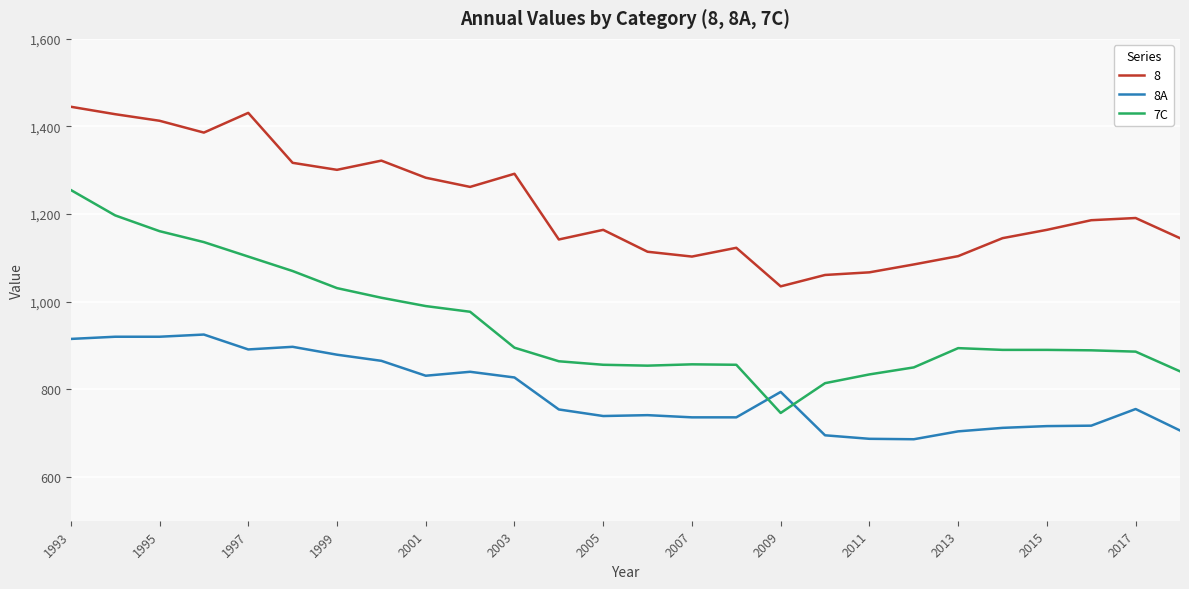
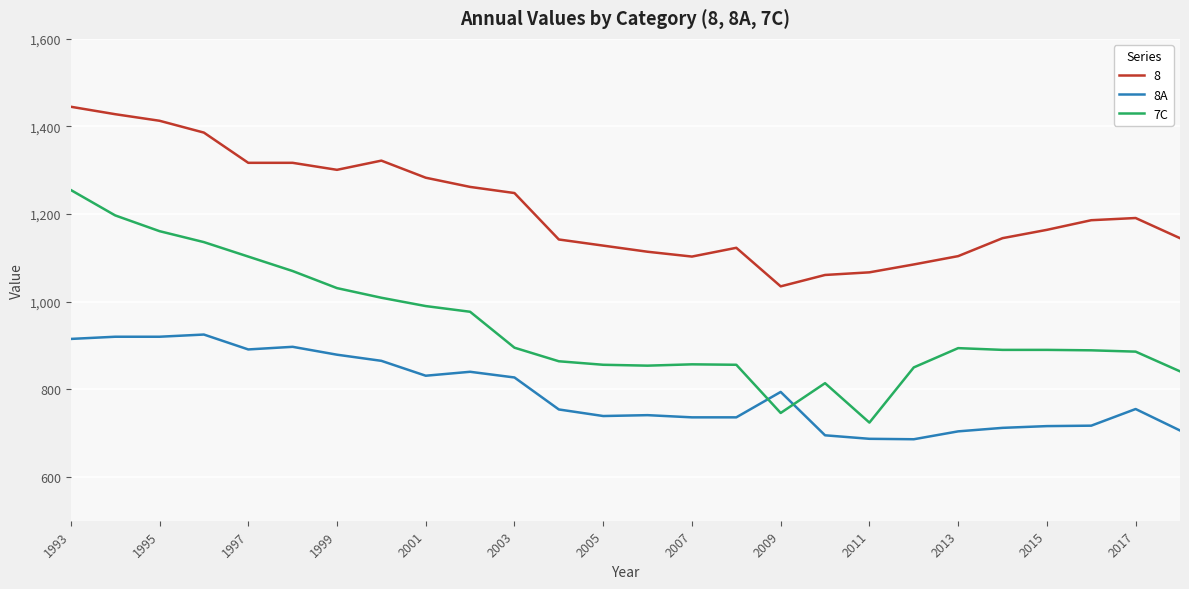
8, 1997: 1,430 -> 1,320
8, 2003: 1,290 -> 1,250
8, 2005: 1,160 -> 1,130
7C, 2011: 830 -> 720
